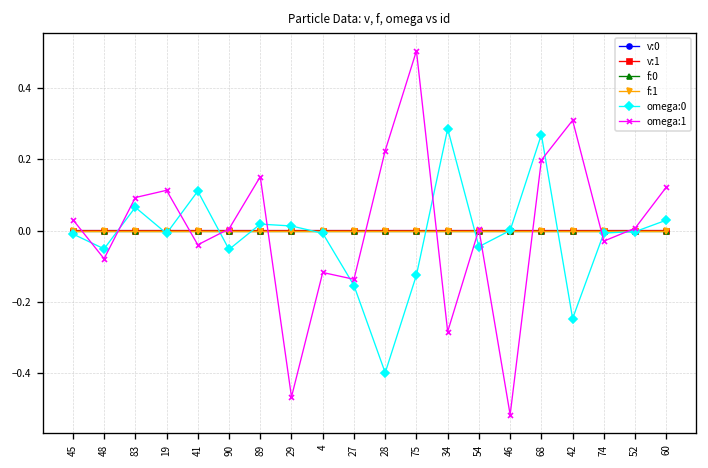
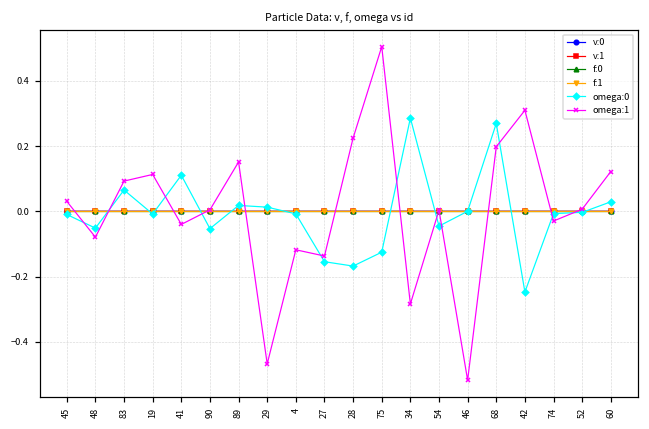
omega:0, 28: -0.40 -> -0.17
